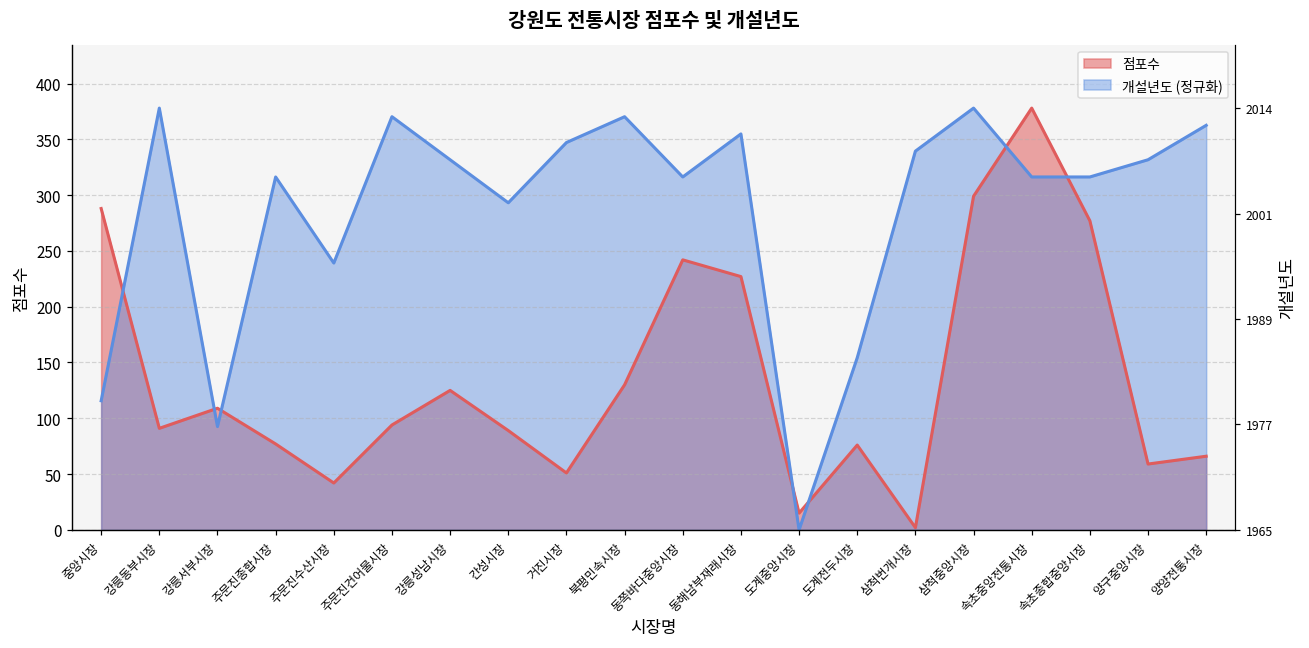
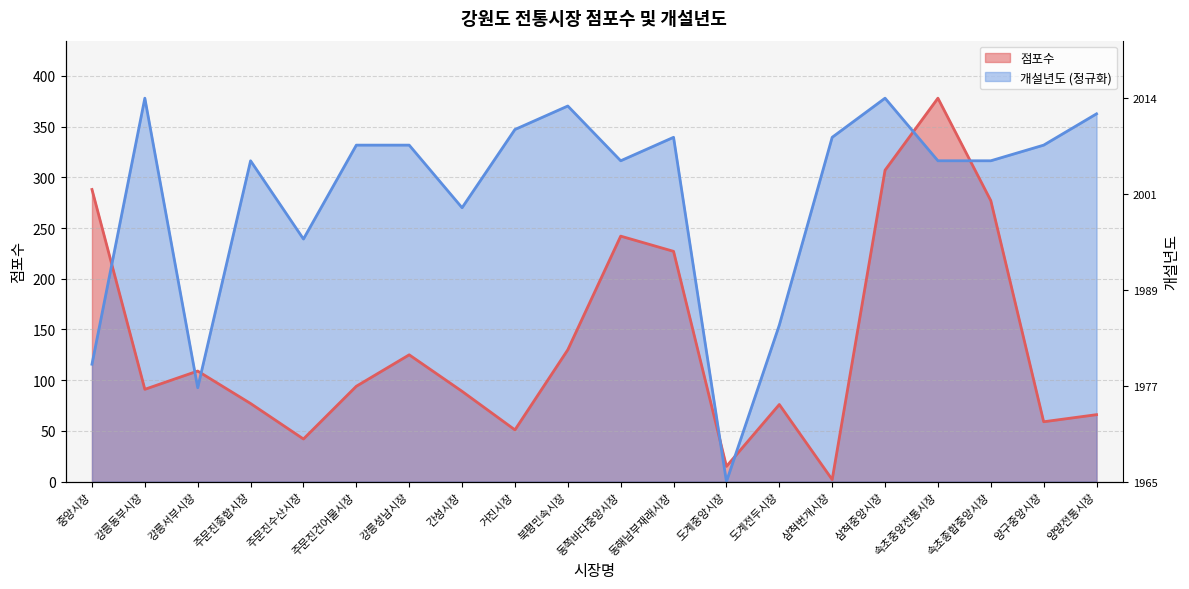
개설년도 (정규화), 주문진건어물시장: 370 -> 332
개설년도 (정규화), 간성시장: 293 -> 270
개설년도 (정규화), 동해남부재래시장: 355 -> 339
점포수, 삼척중앙시장: 299 -> 307
